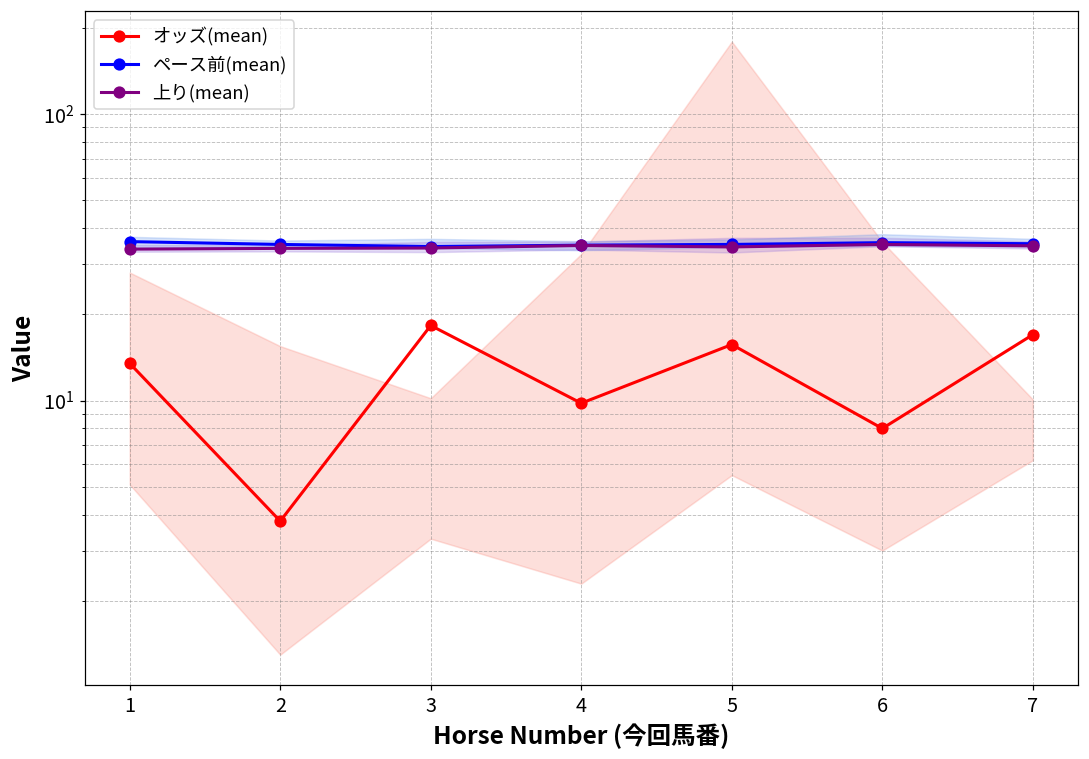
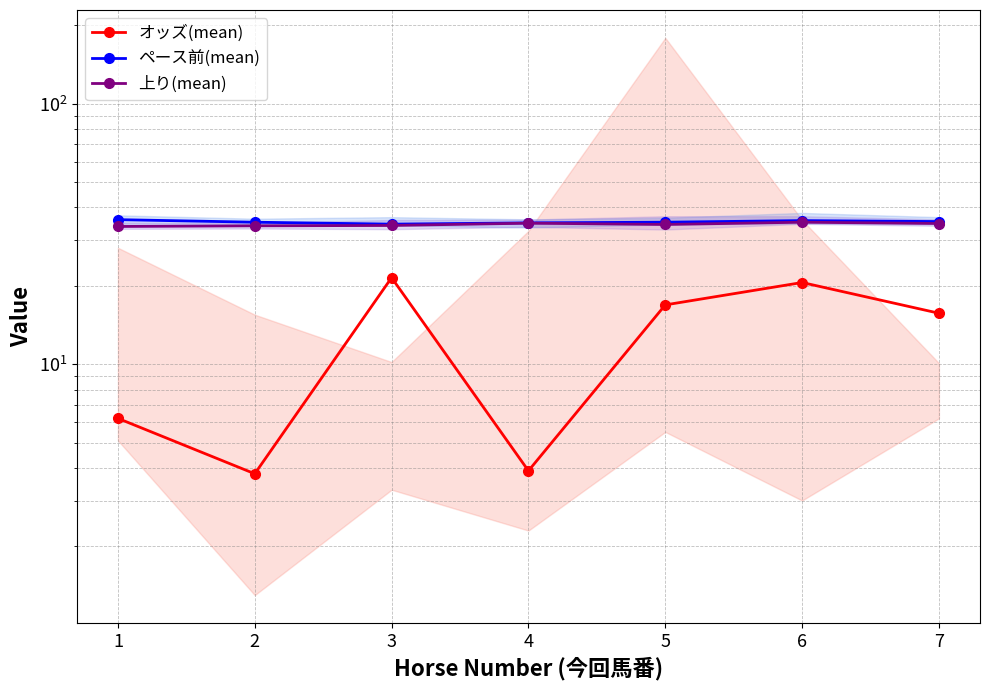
オッズ(mean), 1: 14 -> 6.2
オッズ(mean), 3: 18 -> 22
オッズ(mean), 4: 9.8 -> 3.9
オッズ(mean), 5: 16 -> 17
オッズ(mean), 6: 8.0 -> 21
オッズ(mean), 7: 17 -> 16
